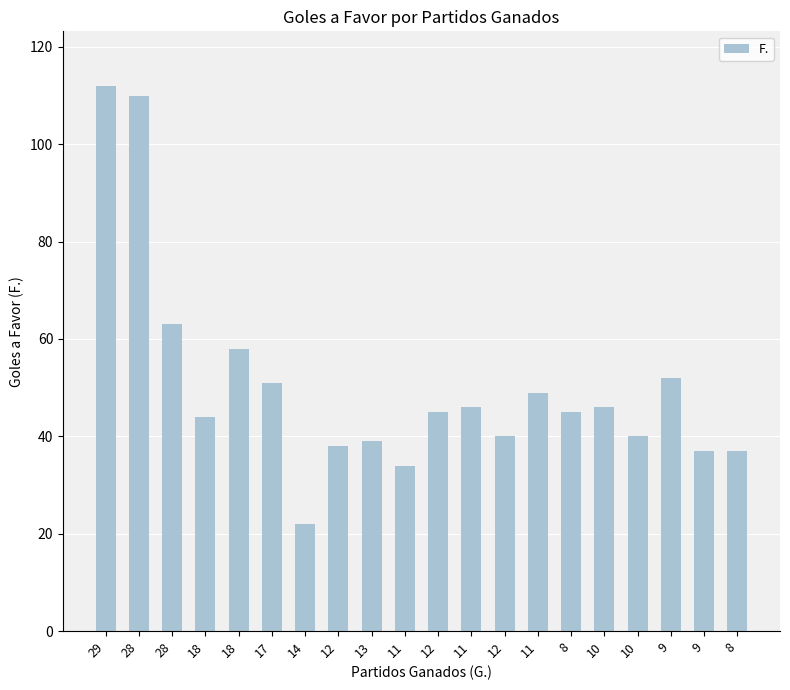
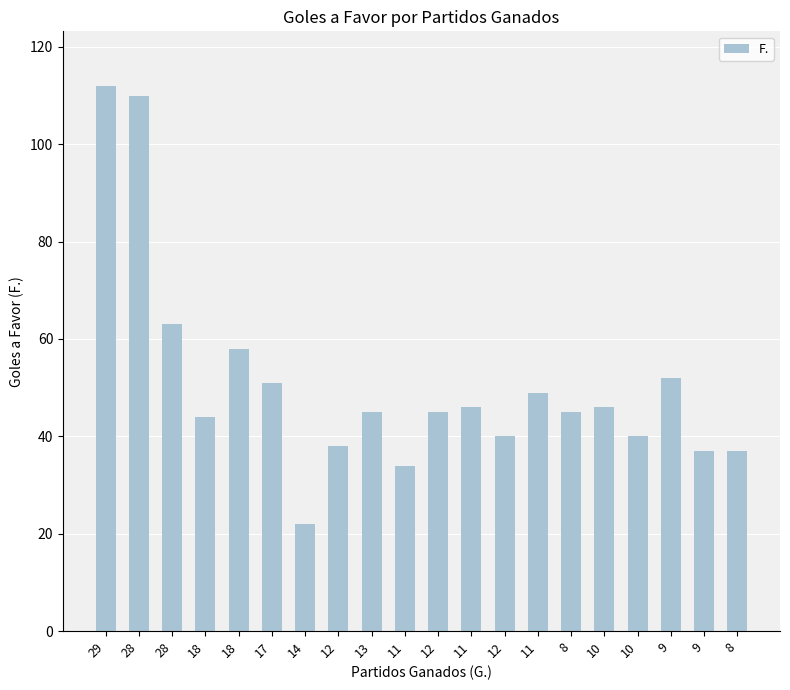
13: 39 -> 45
